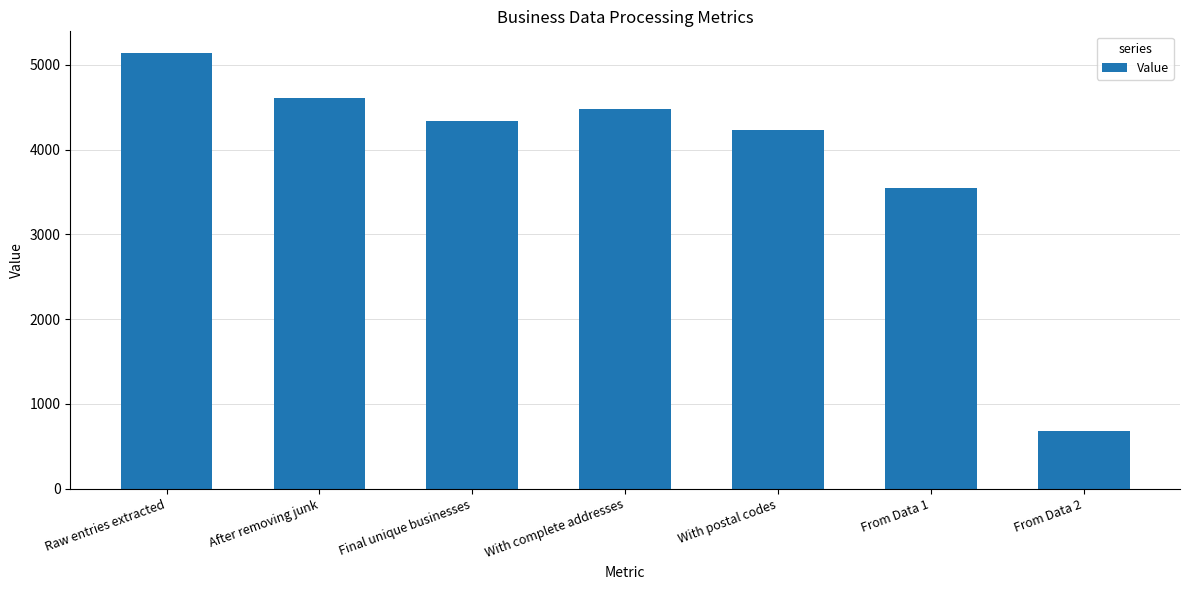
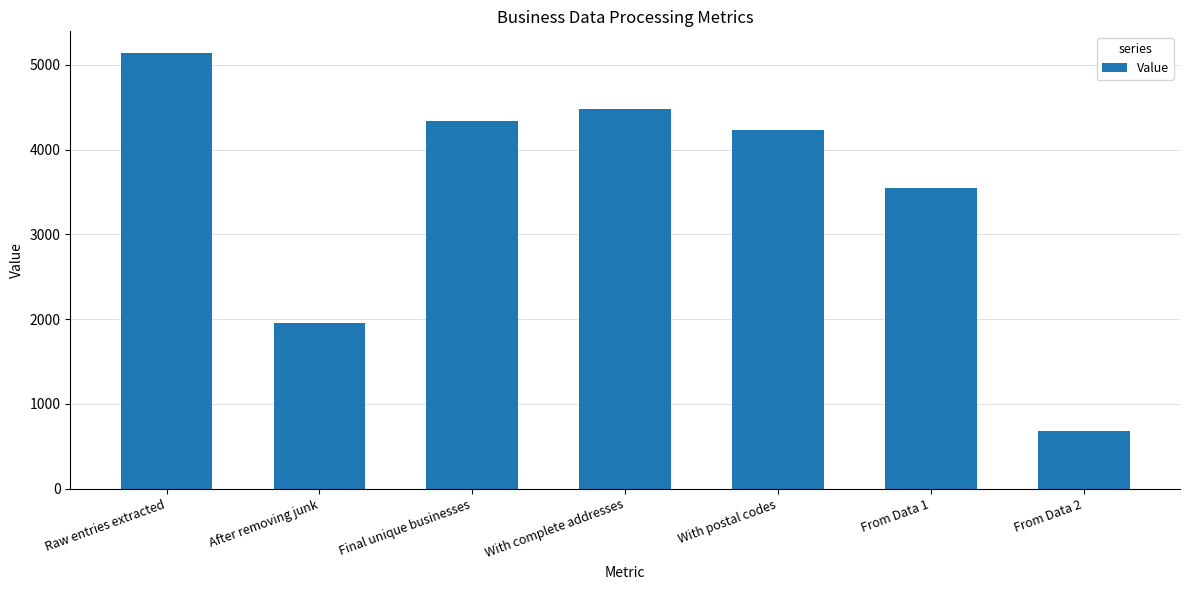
After removing junk: 4600 -> 2000
